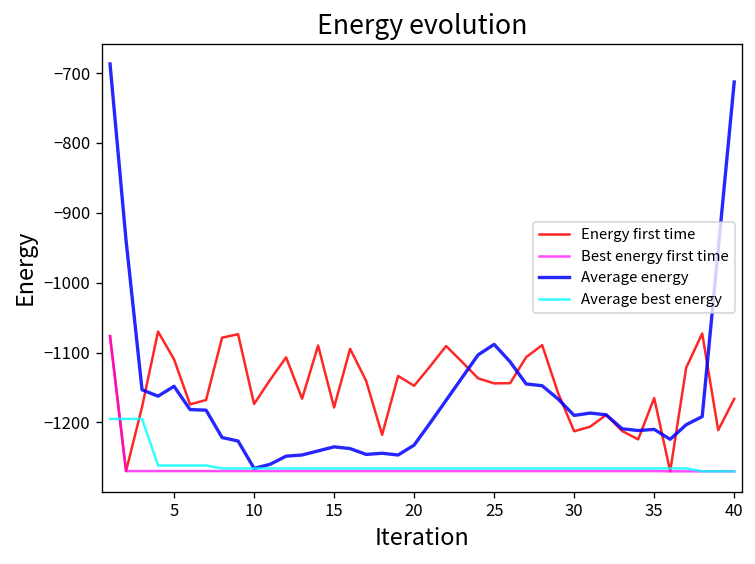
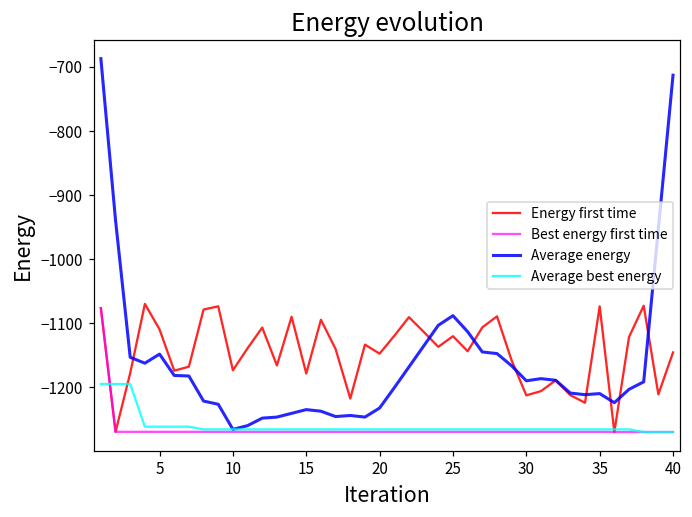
Energy first time, 25: -1140 -> -1120
Energy first time, 35: -1170 -> -1070
Energy first time, 40: -1170 -> -1150
